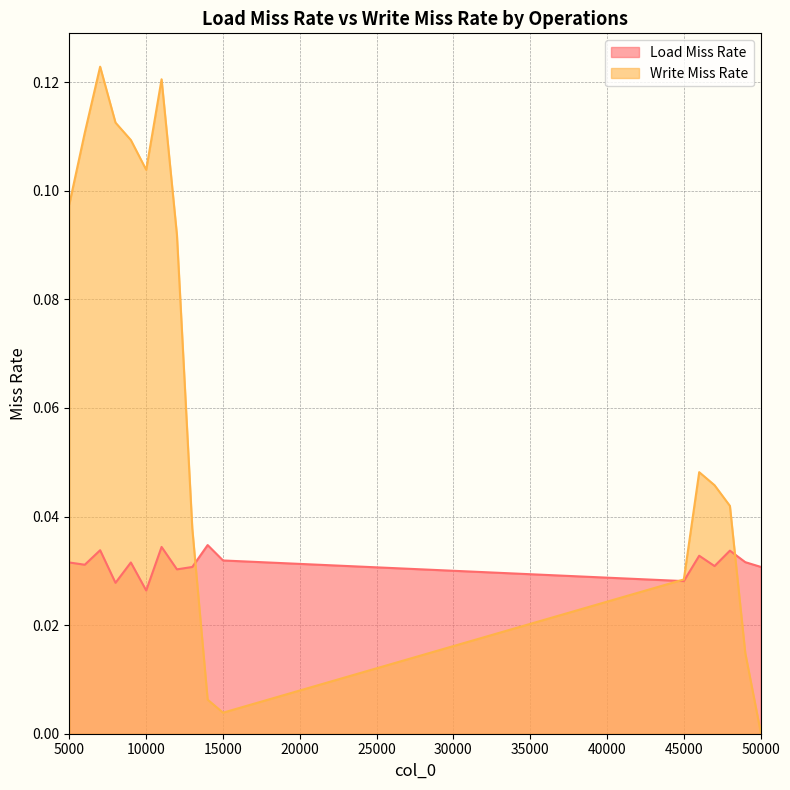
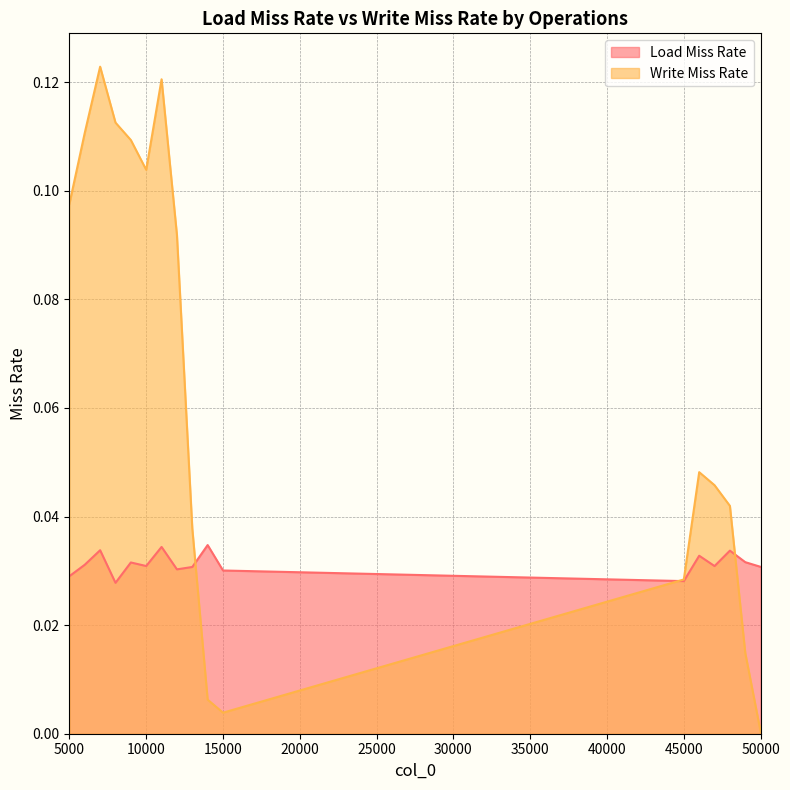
Load Miss Rate, 5000: 0.032 -> 0.029
Load Miss Rate, 10000: 0.026 -> 0.031
Load Miss Rate, 15000: 0.032 -> 0.030
